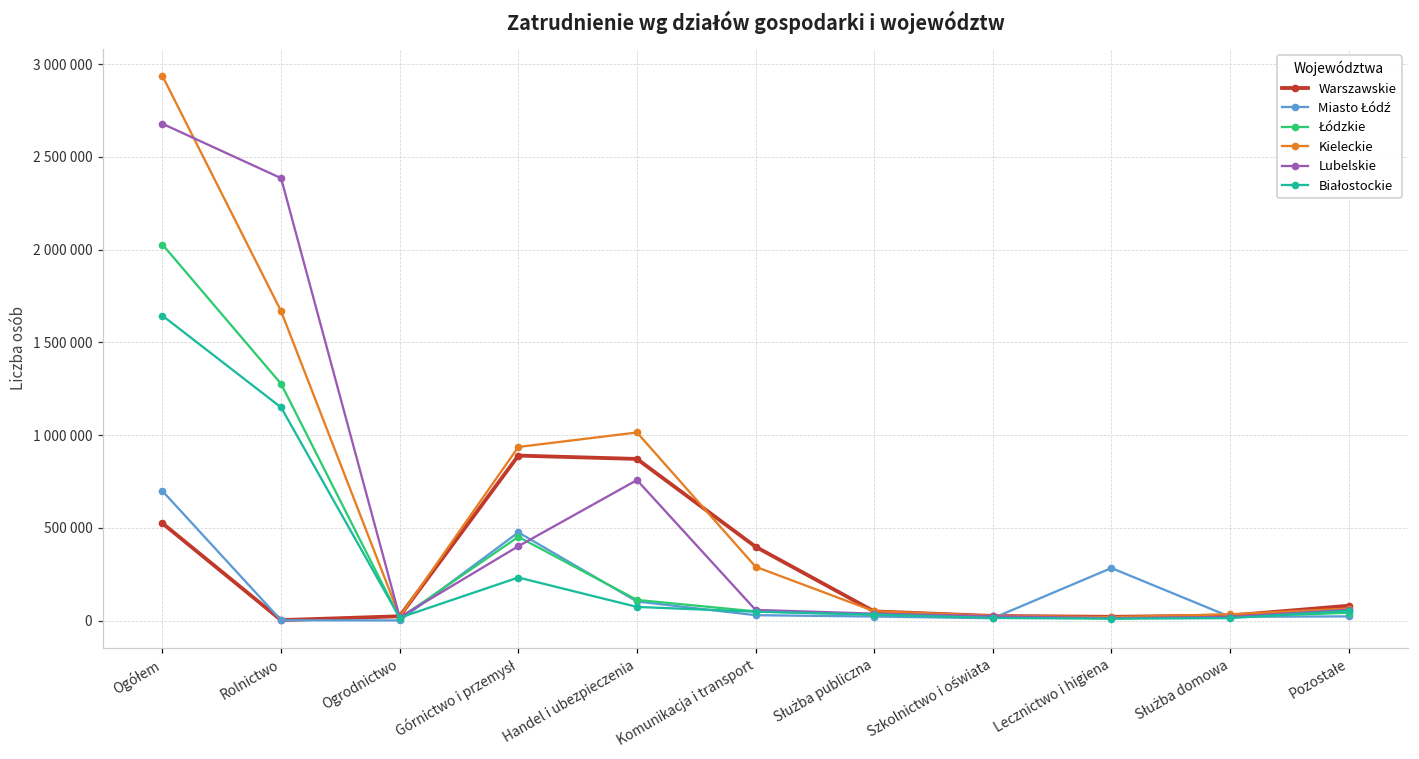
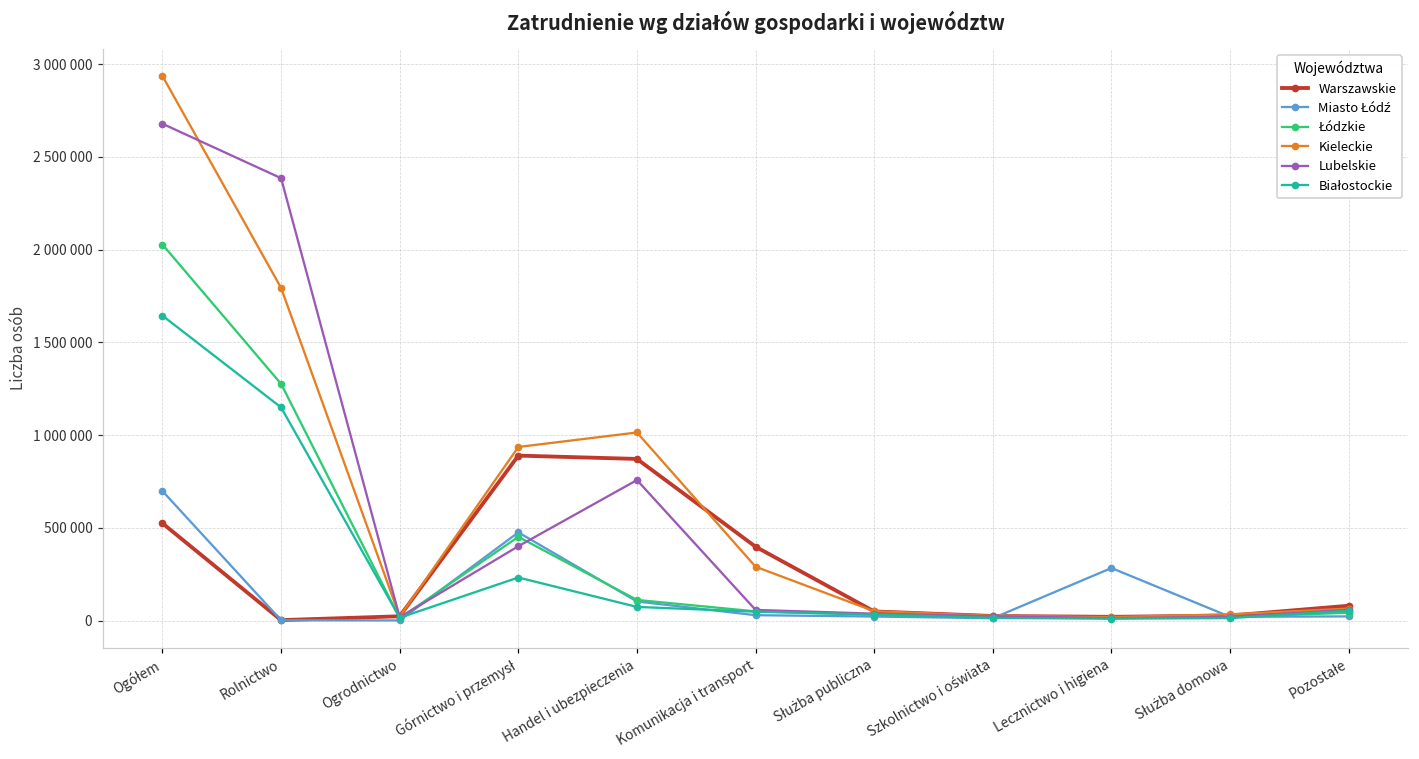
Kieleckie, Rolnictwo: 1670000 -> 1790000
